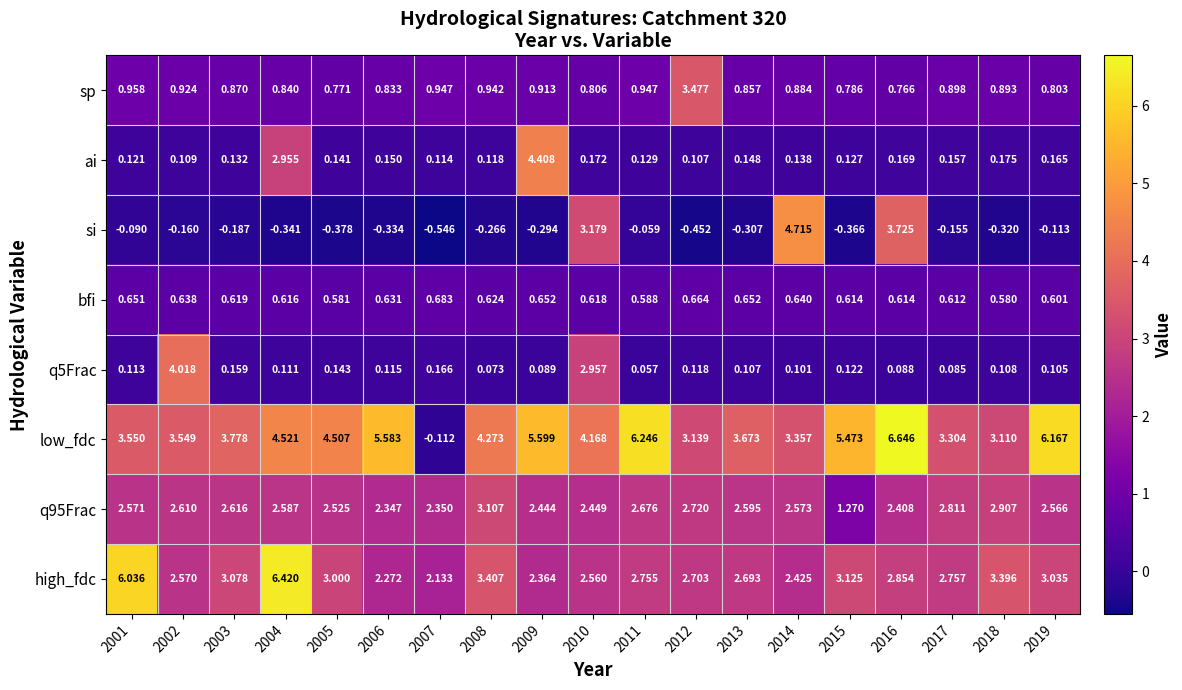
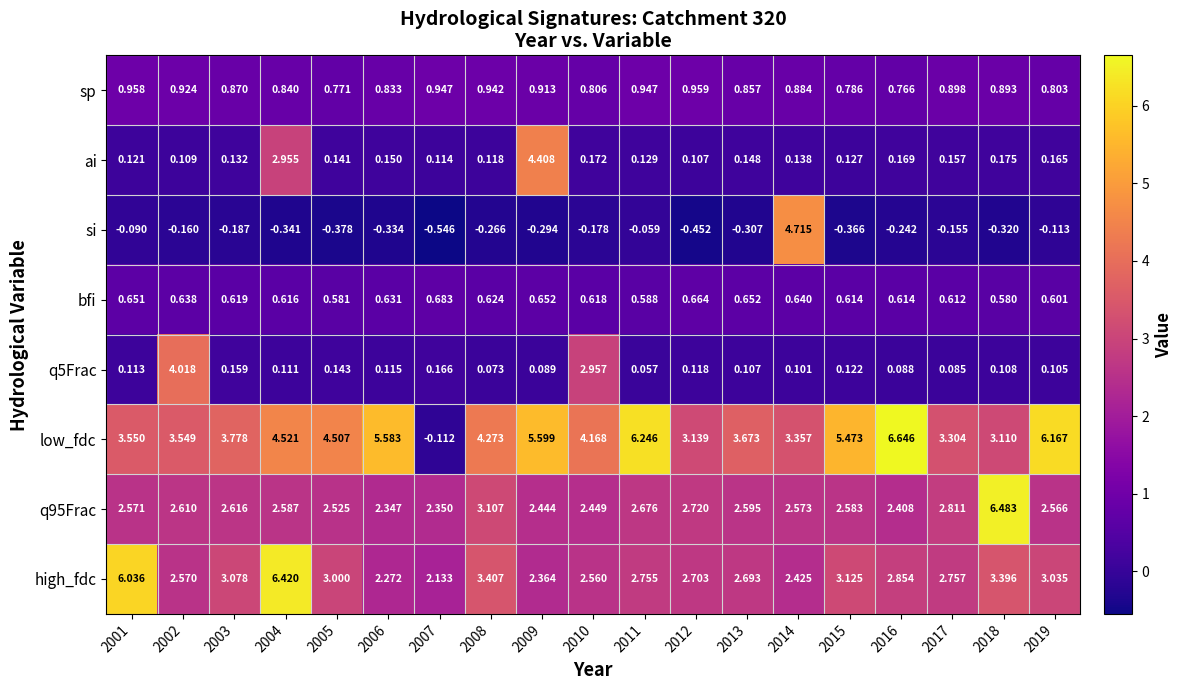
sp, 2012: 3.477 -> 0.959
si, 2010: 3.179 -> -0.178
si, 2016: 3.725 -> -0.242
q95Frac, 2015: 1.270 -> 2.583
q95Frac, 2018: 2.907 -> 6.483
